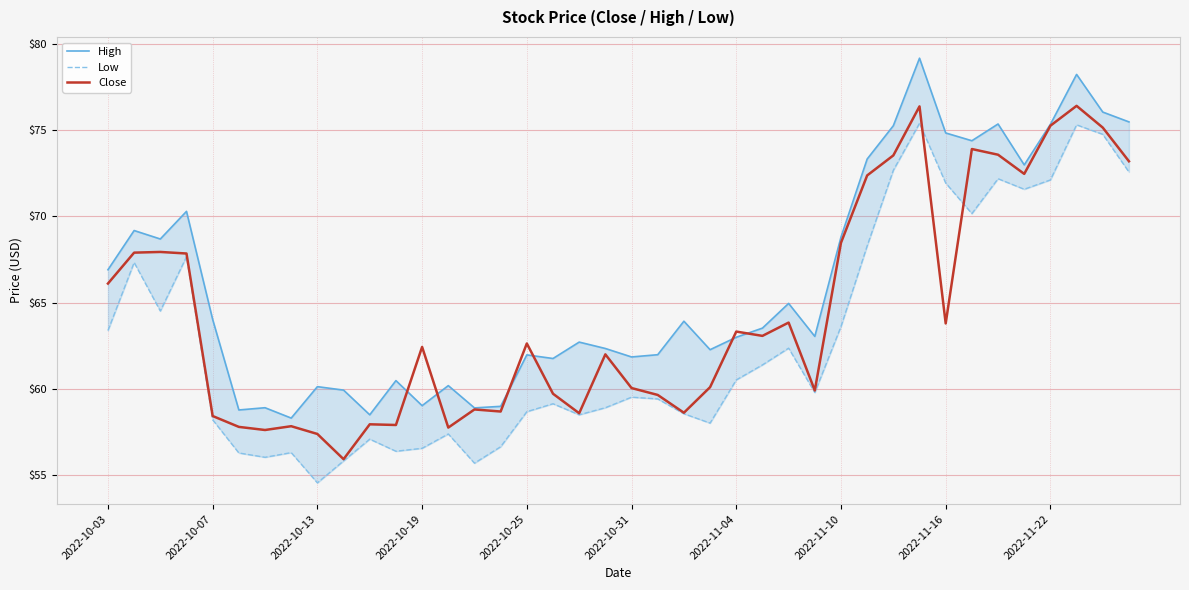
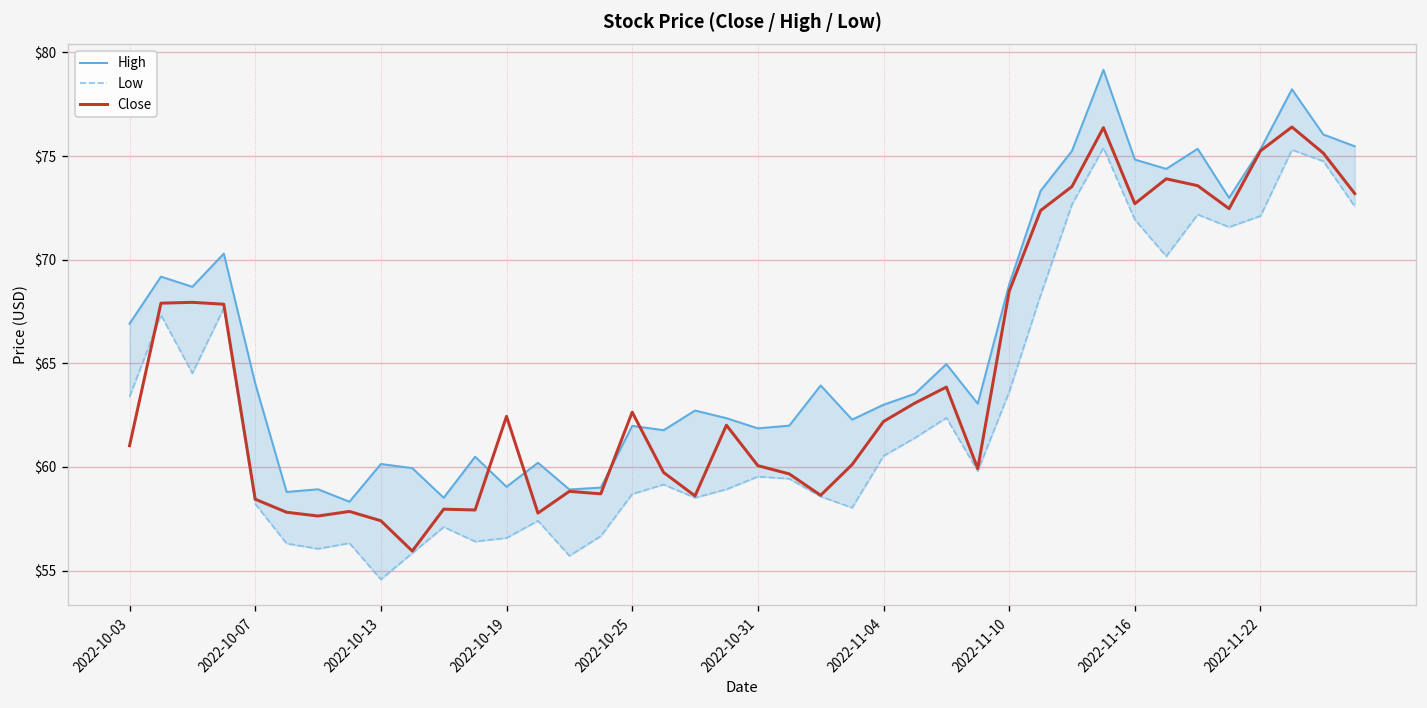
Close, 2022-10-03: $66.1 -> $61.0
Close, 2022-11-04: $63.3 -> $62.2
Close, 2022-11-16: $63.8 -> $72.7
